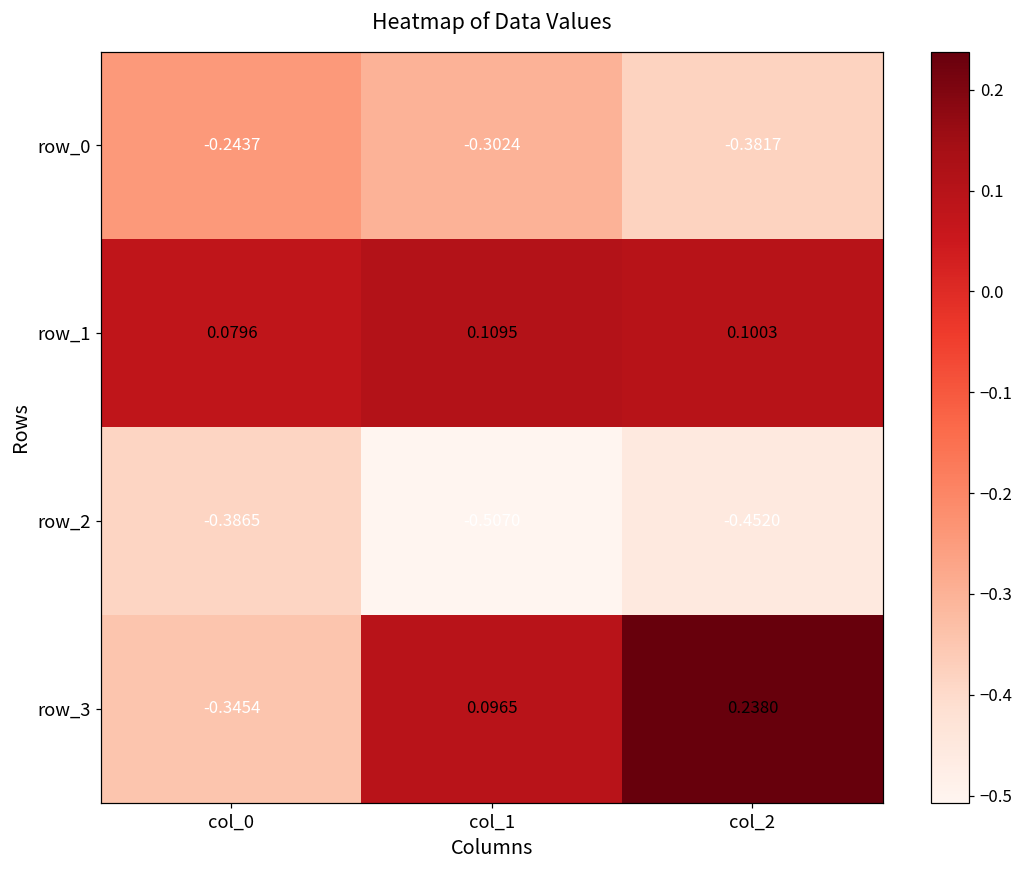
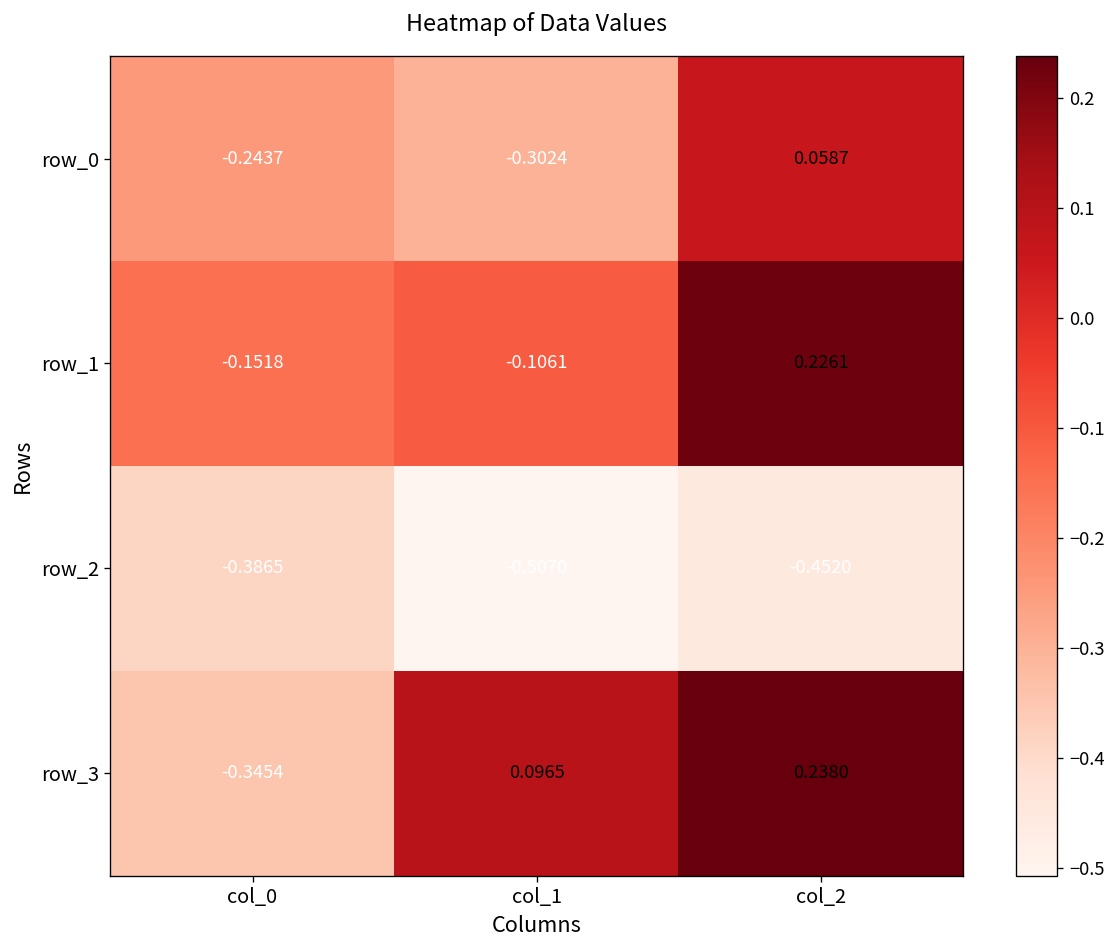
row_0, col_2: -0.3817 -> 0.0587
row_1, col_0: 0.0796 -> -0.1518
row_1, col_1: 0.1095 -> -0.1061
row_1, col_2: 0.1003 -> 0.2261
